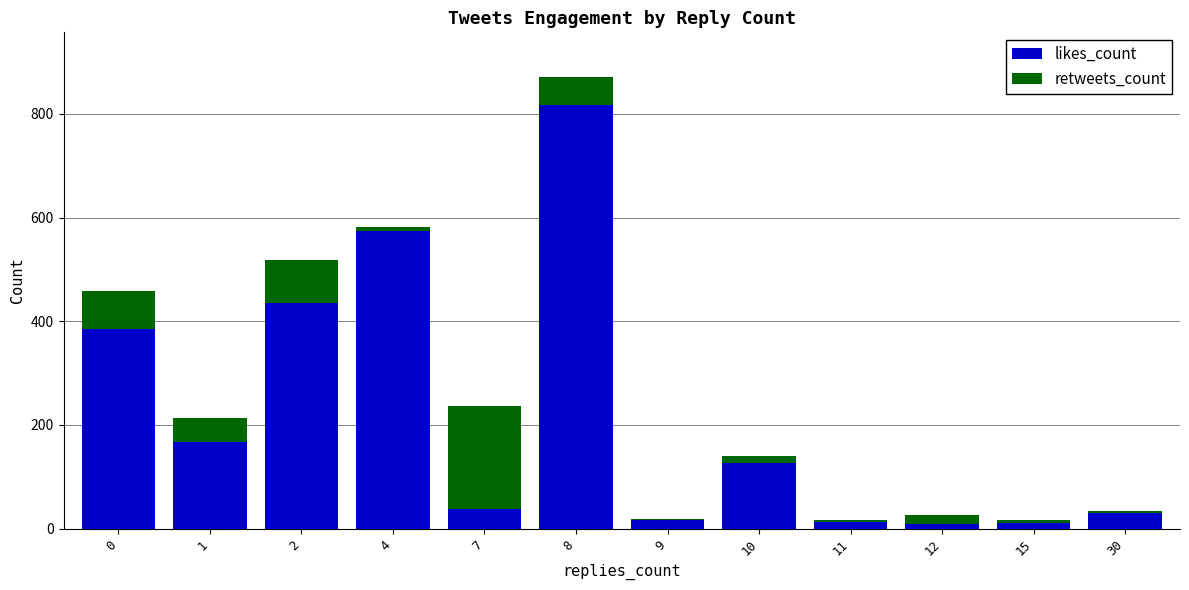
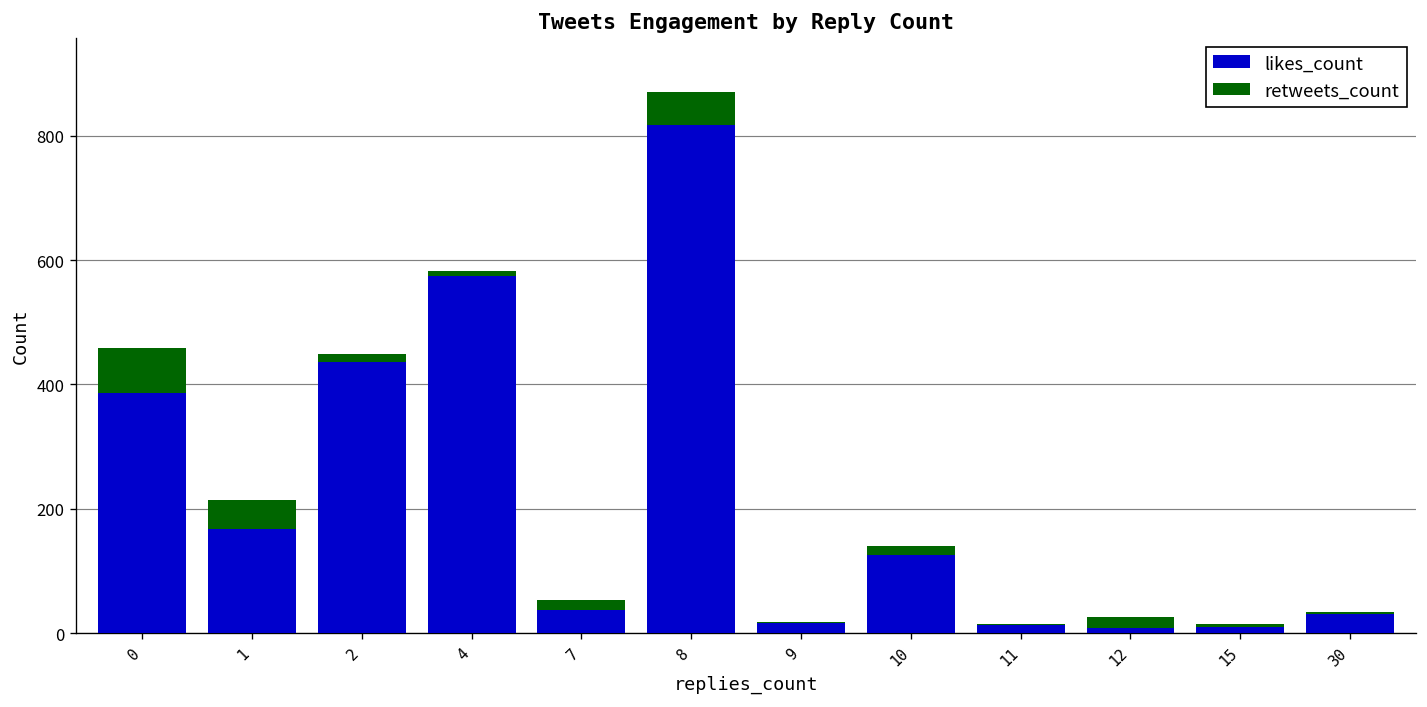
retweets_count, 2: 80 -> 10
retweets_count, 7: 200 -> 20
